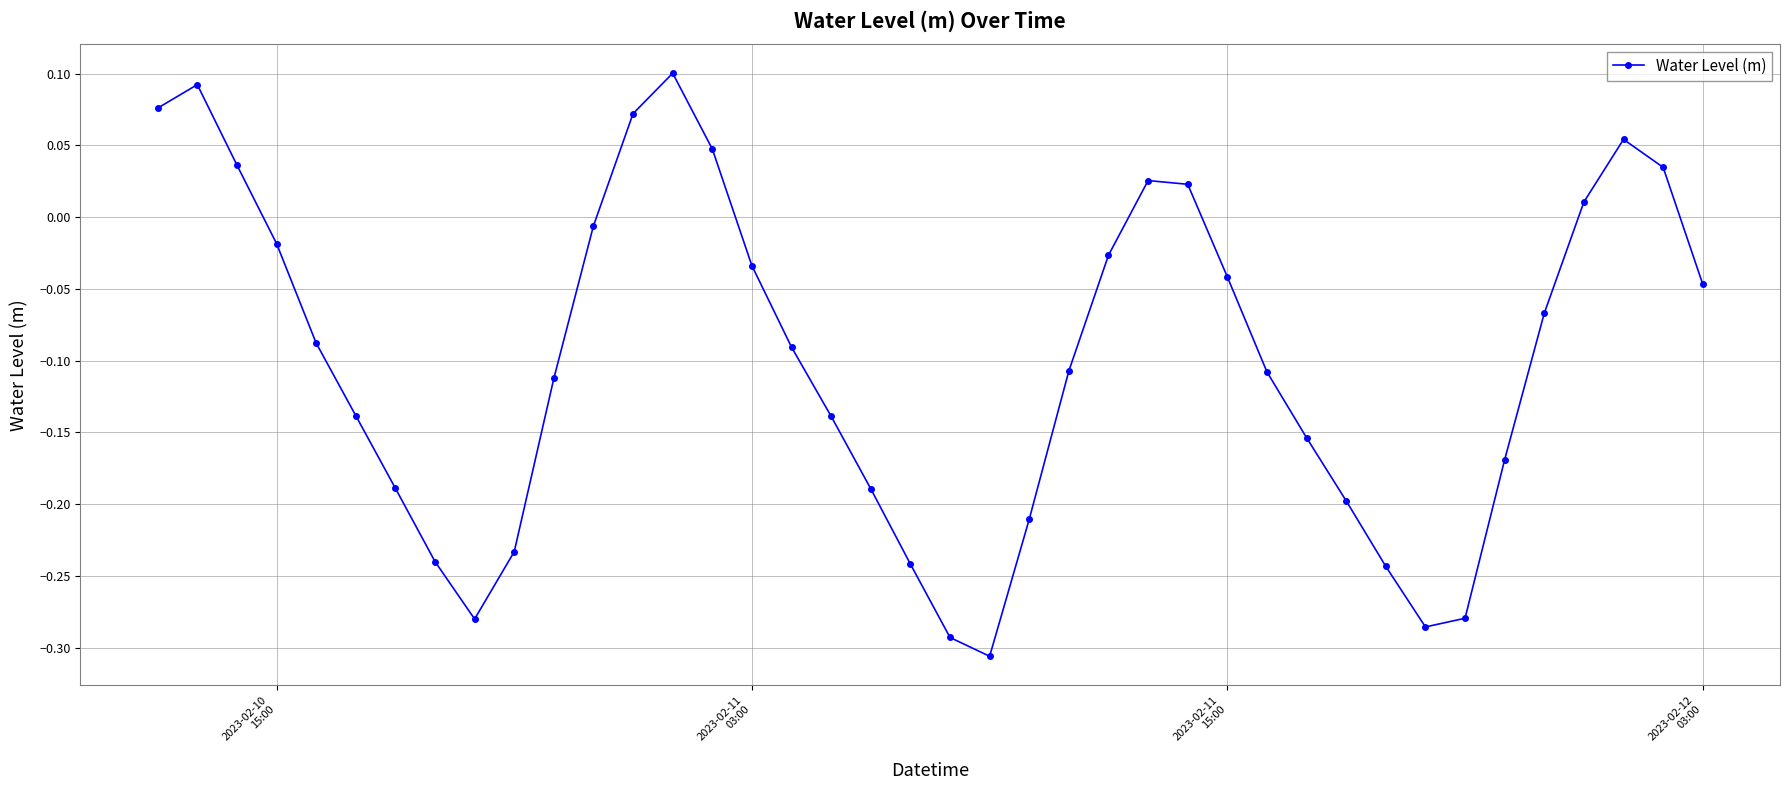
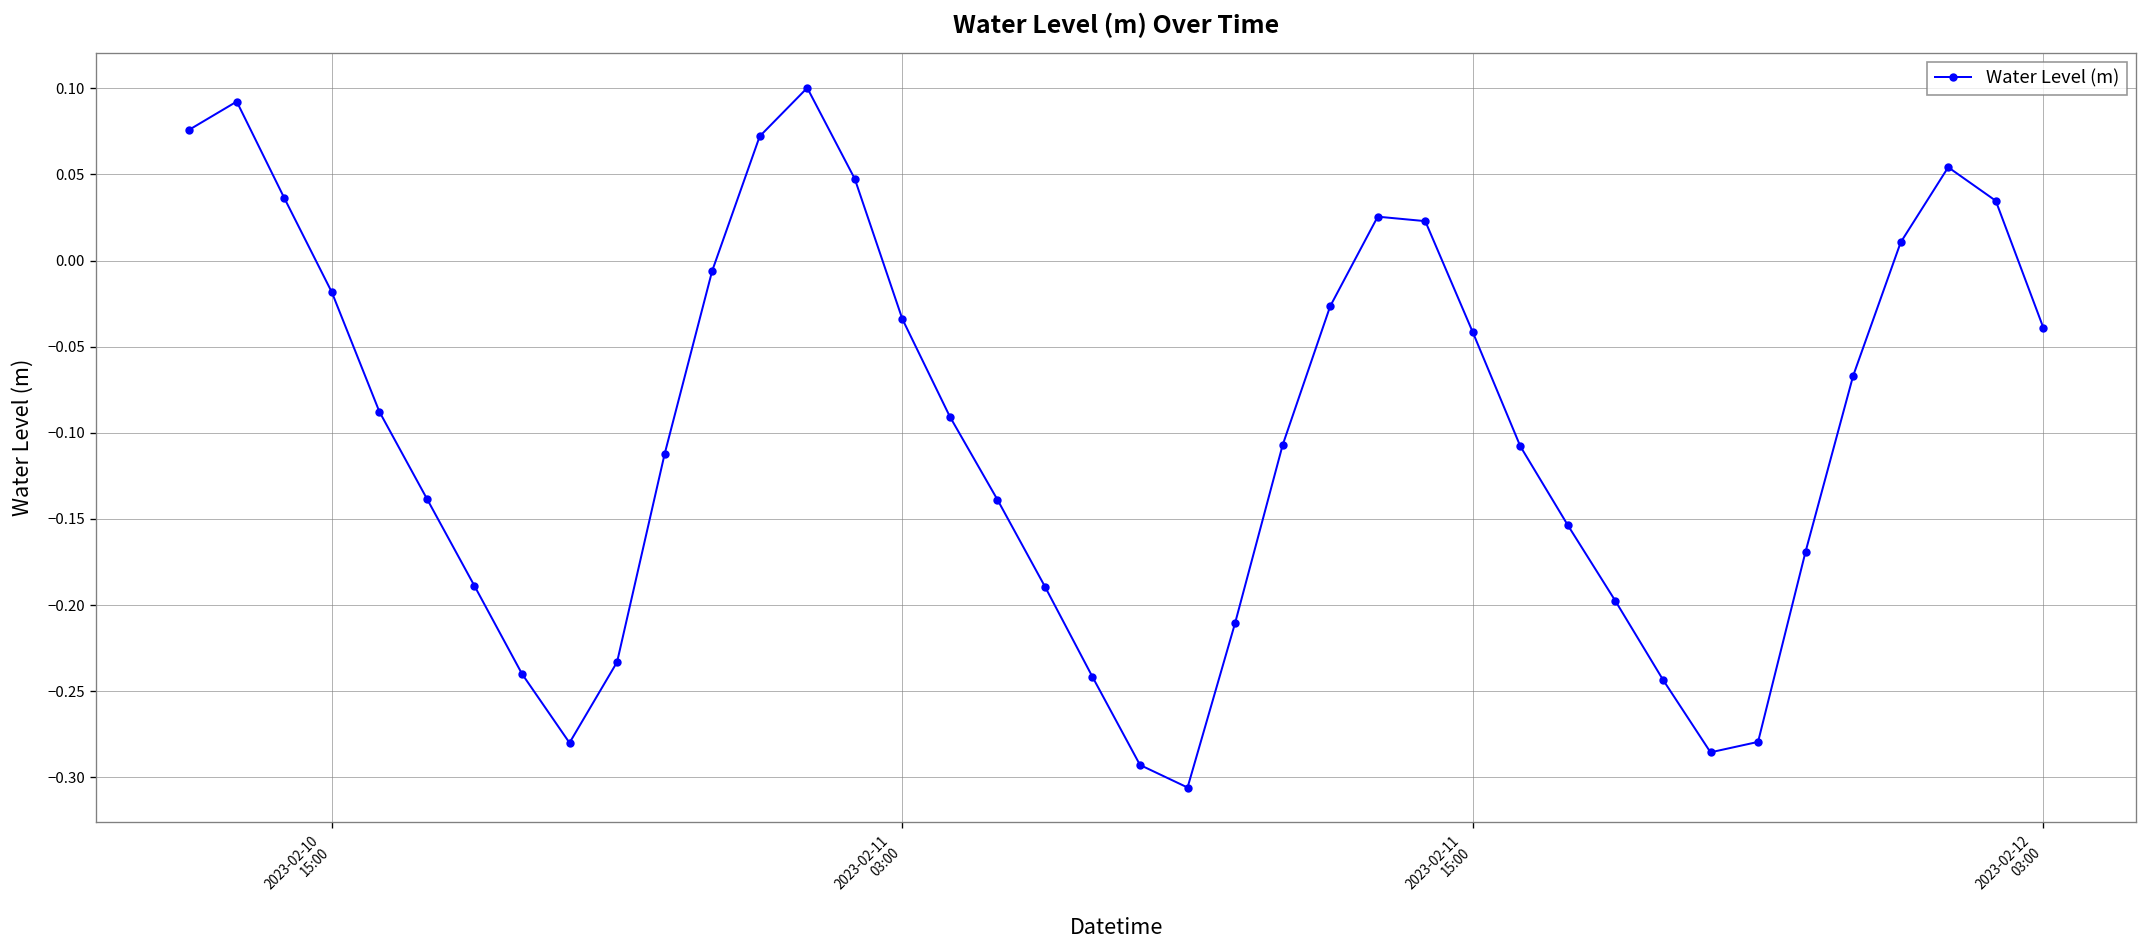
2023-02-12 03:00: -0.047 -> -0.039
